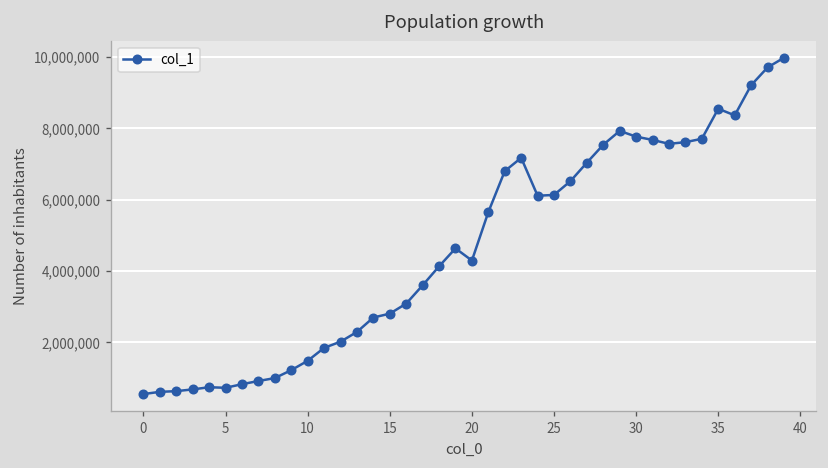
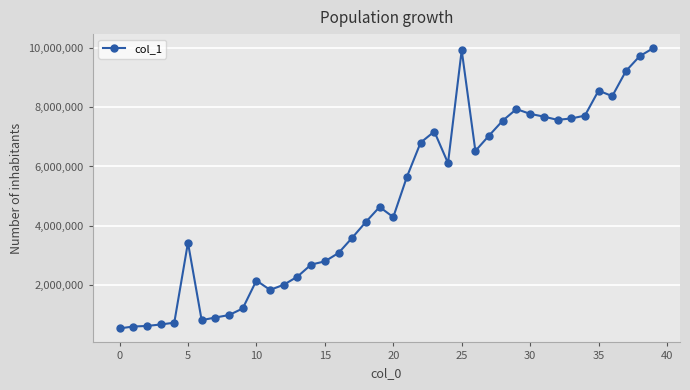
5: 700,000 -> 3,400,000
10: 1,500,000 -> 2,200,000
25: 6,100,000 -> 9,900,000
